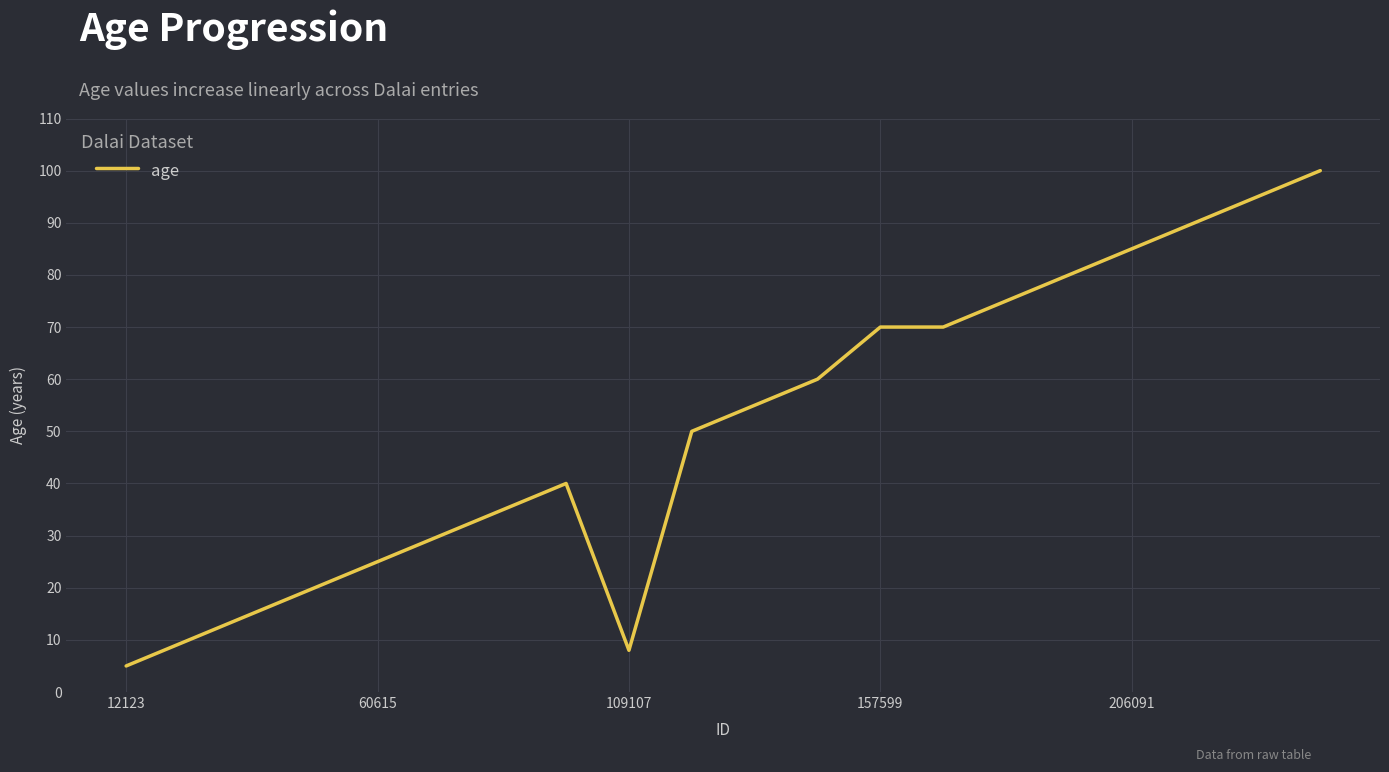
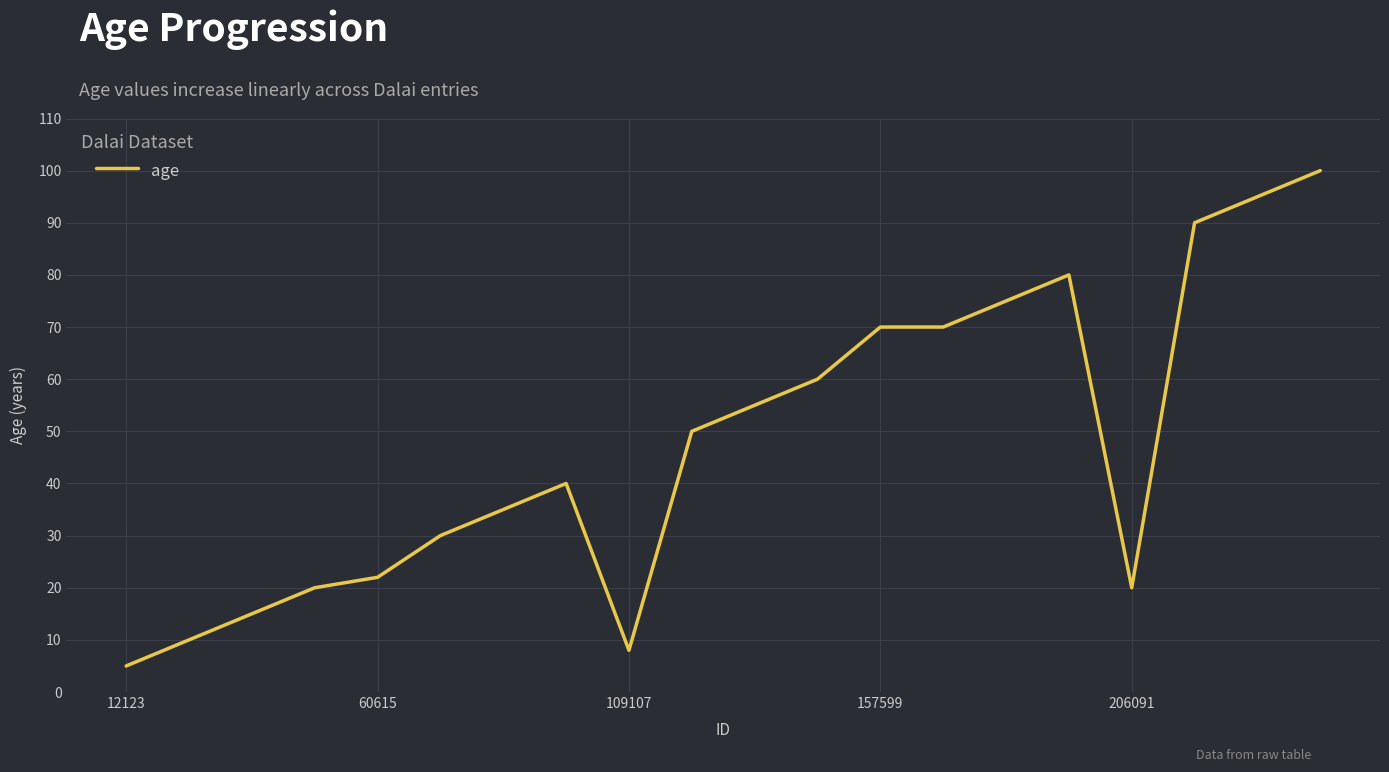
60615: 25 -> 22
206091: 85 -> 20
